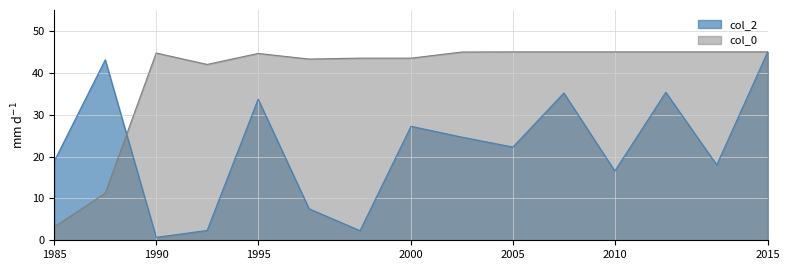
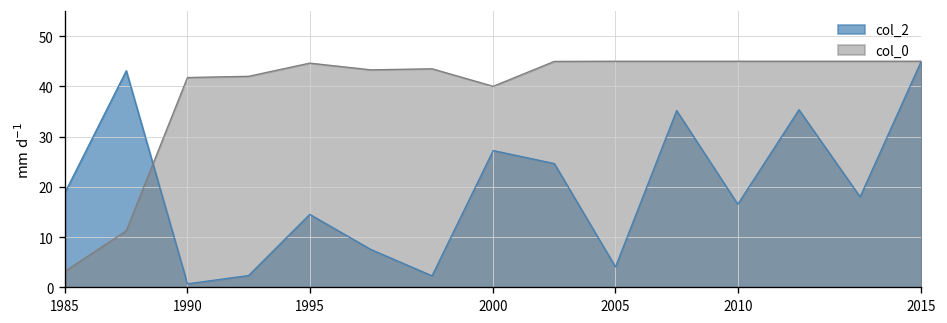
col_0, 1990: 45 -> 42
col_2, 1995: 34 -> 15
col_0, 2000: 43 -> 40
col_2, 2005: 22 -> 4
